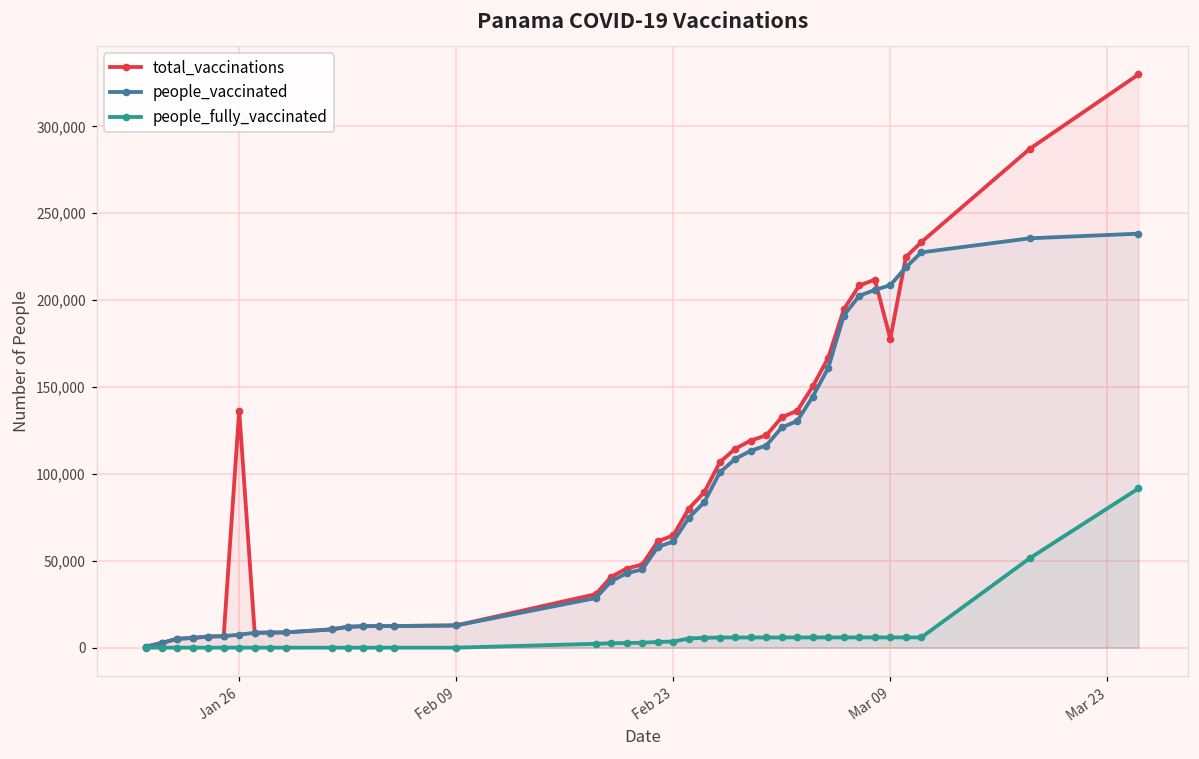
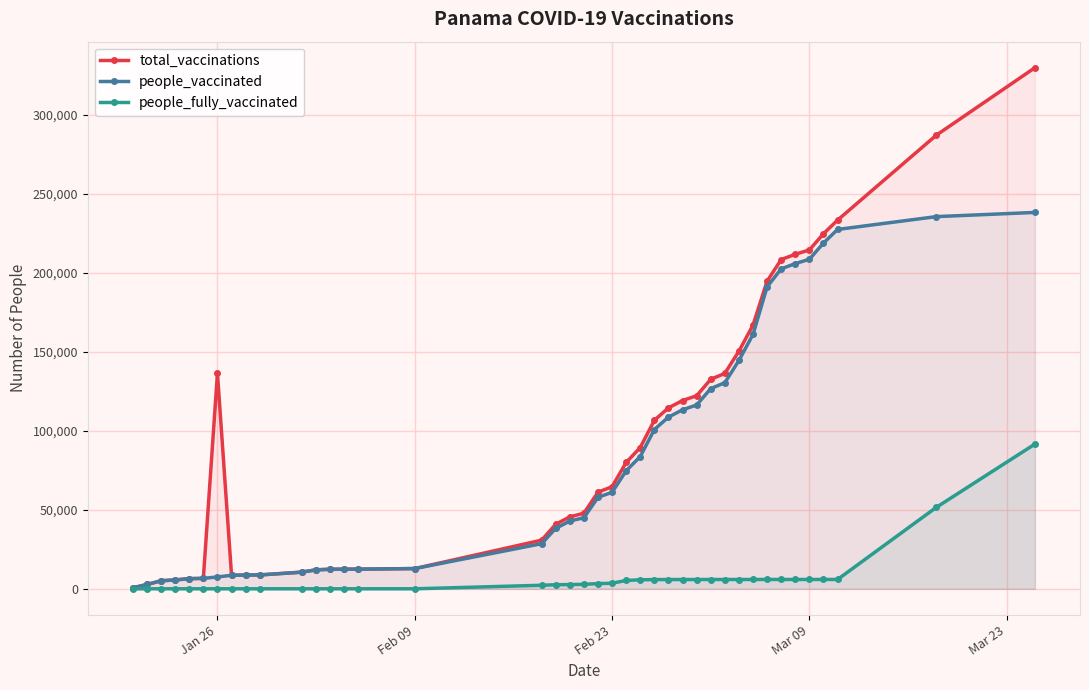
total_vaccinations, Mar 09: 178,000 -> 214,000
